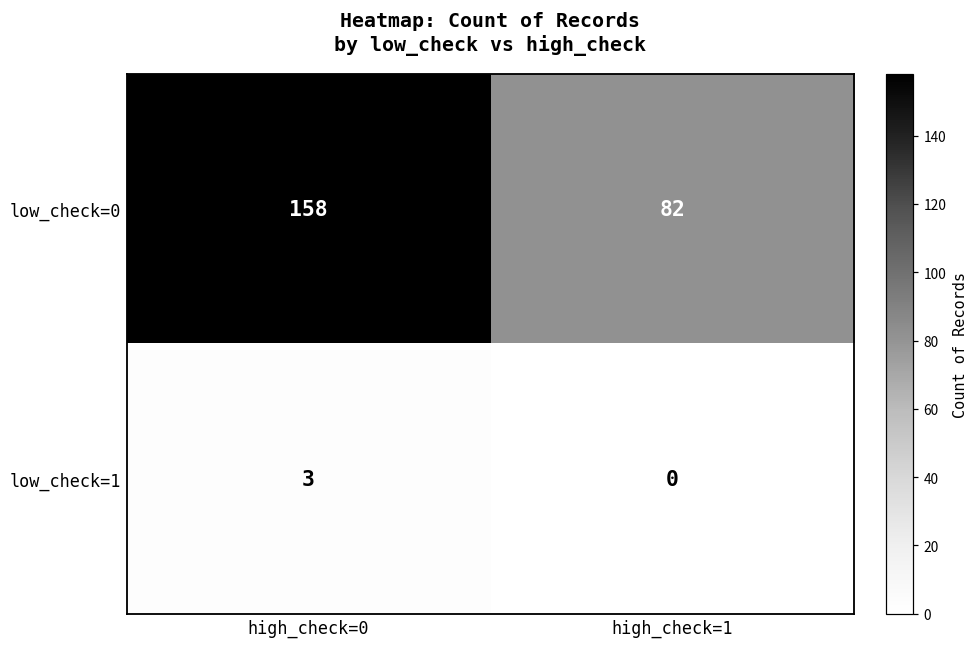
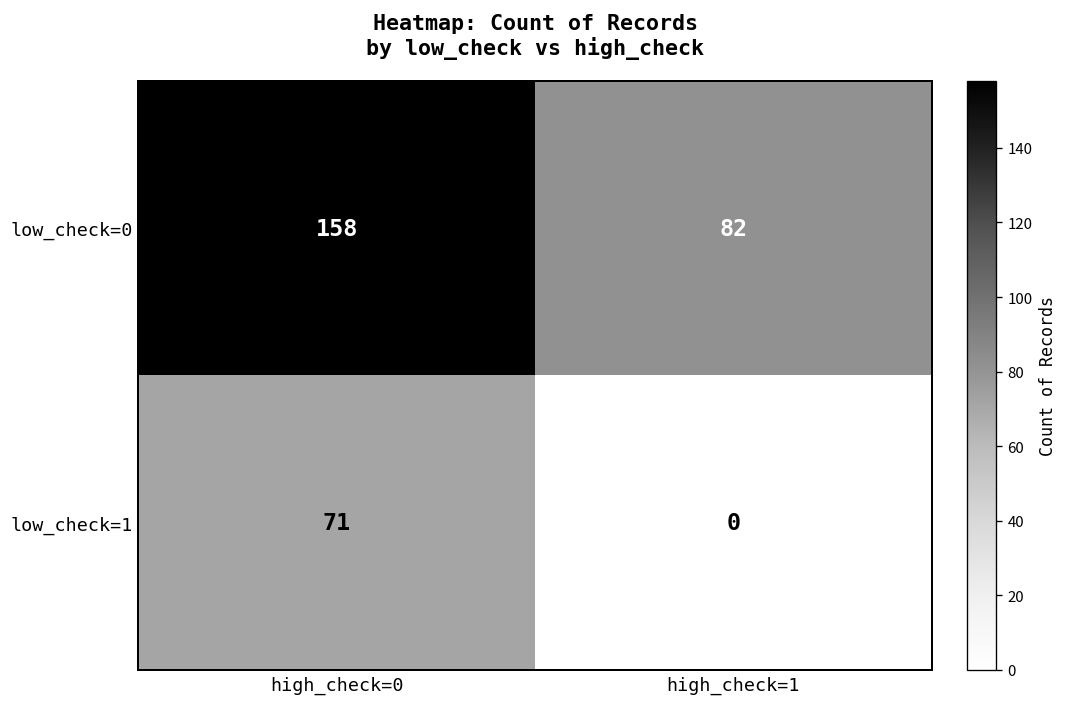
low_check=1, high_check=0: 3 -> 71
